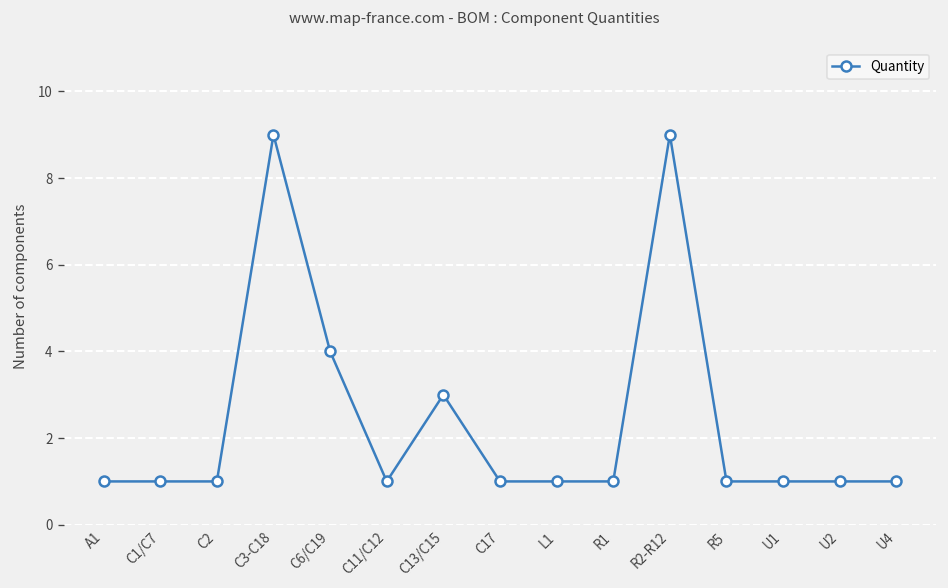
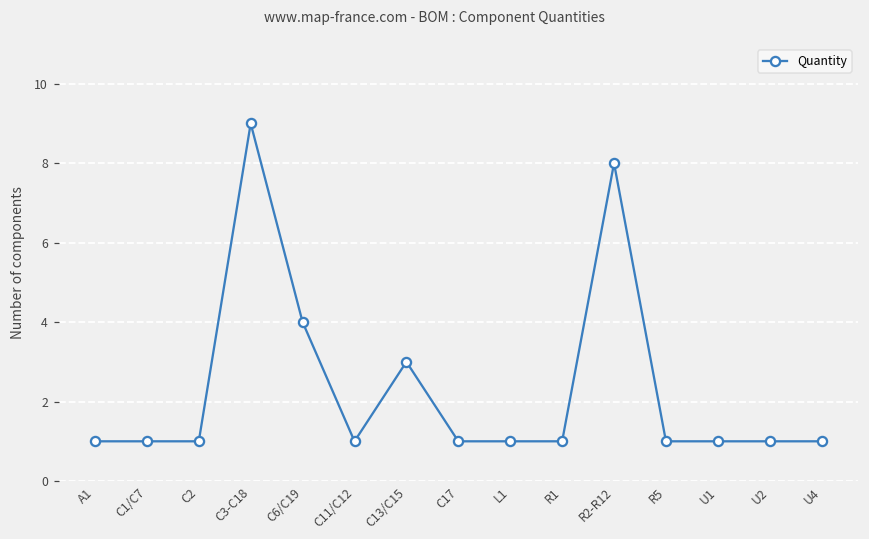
R2-R12: 9 -> 8
